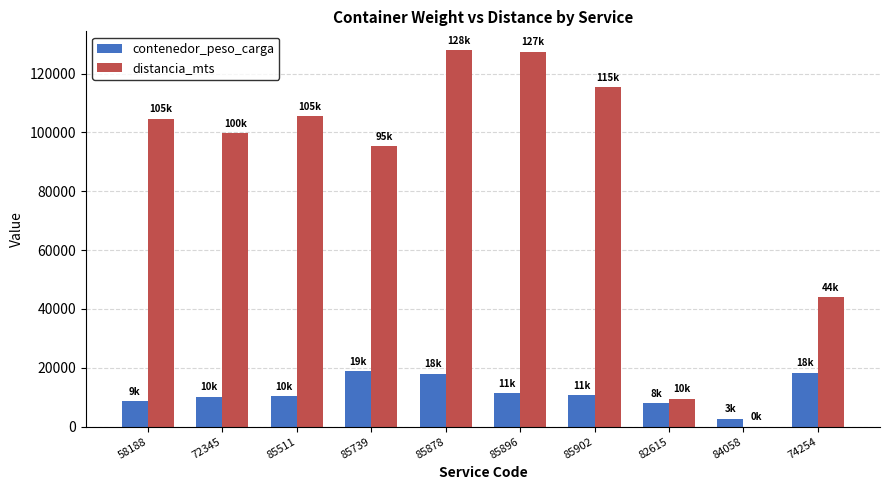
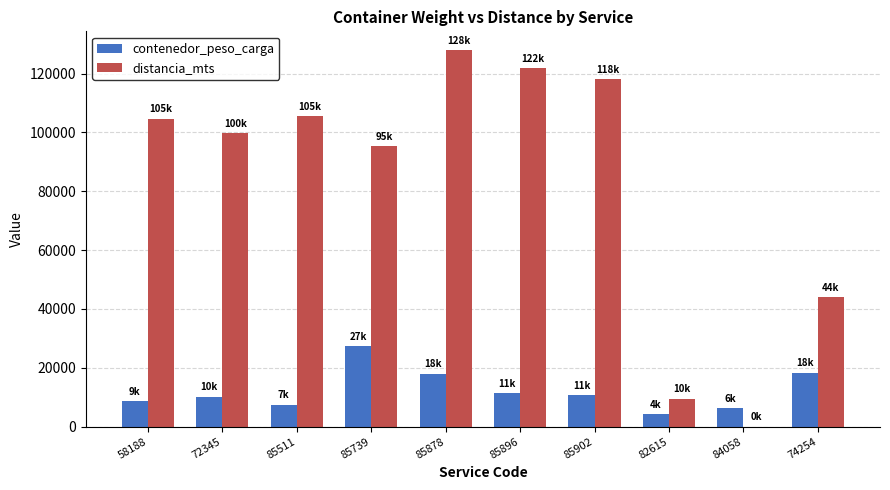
contenedor_peso_carga, 85511: 10k -> 7k
contenedor_peso_carga, 85739: 19k -> 27k
distancia_mts, 85896: 127k -> 122k
distancia_mts, 85902: 115k -> 118k
contenedor_peso_carga, 82615: 8k -> 4k
contenedor_peso_carga, 84058: 3k -> 6k
